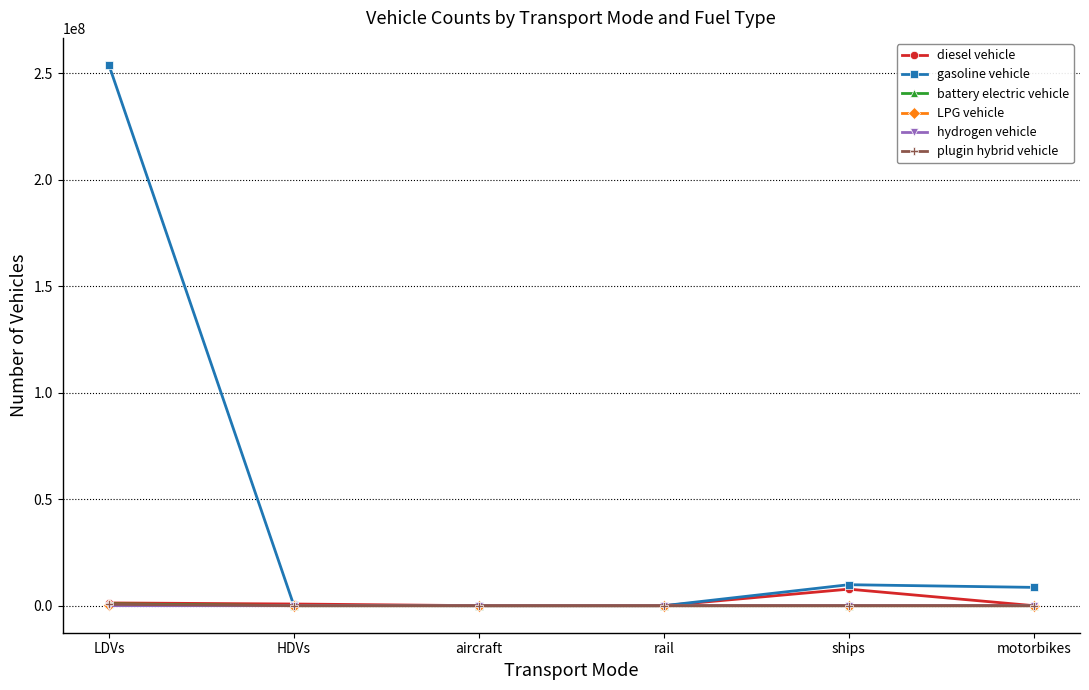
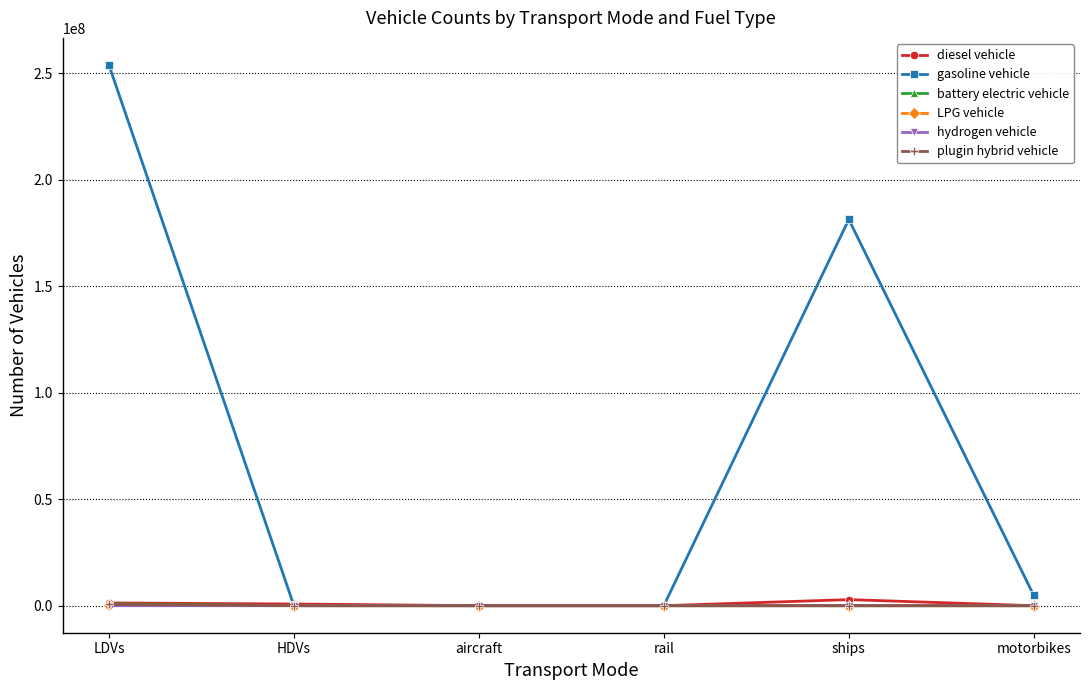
diesel vehicle, ships: 8000000 -> 3000000
gasoline vehicle, ships: 10000000 -> 181000000
gasoline vehicle, motorbikes: 9000000 -> 5000000
